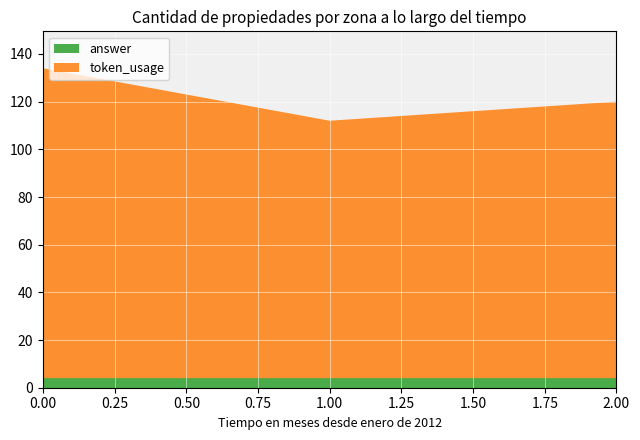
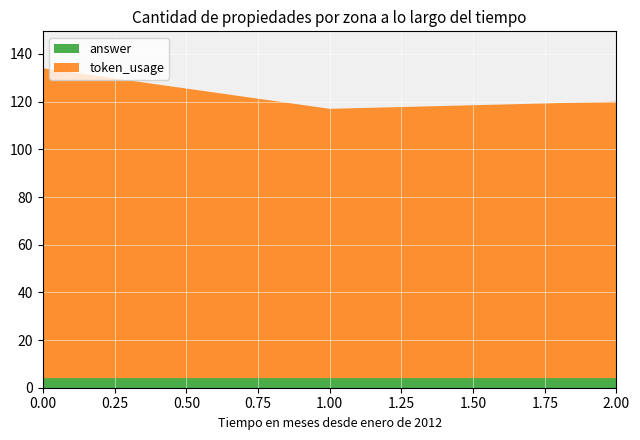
token_usage, 1.00: 108 -> 113
